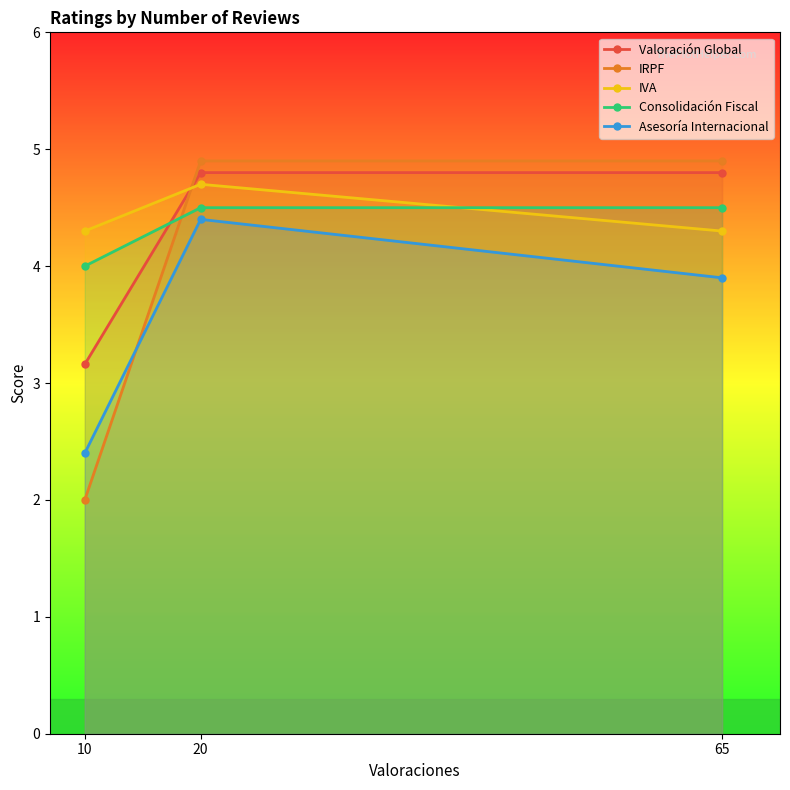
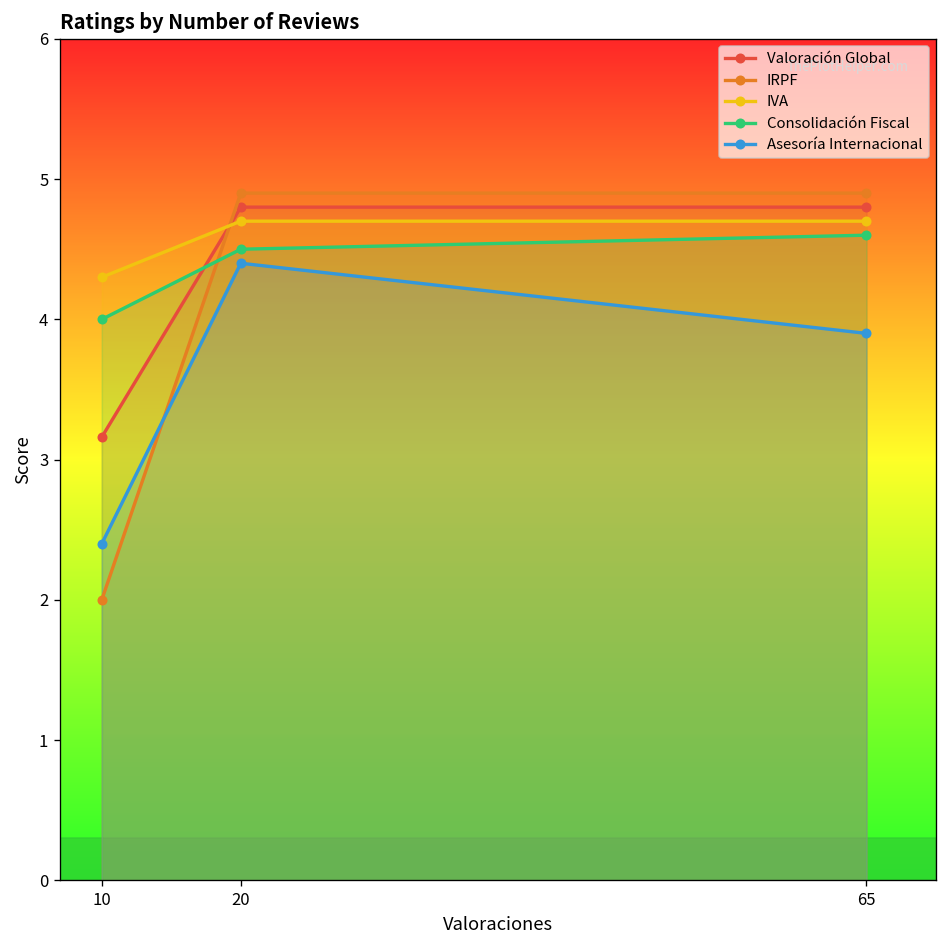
IVA, 65: 4.3 -> 4.7
Consolidación Fiscal, 65: 4.5 -> 4.6
